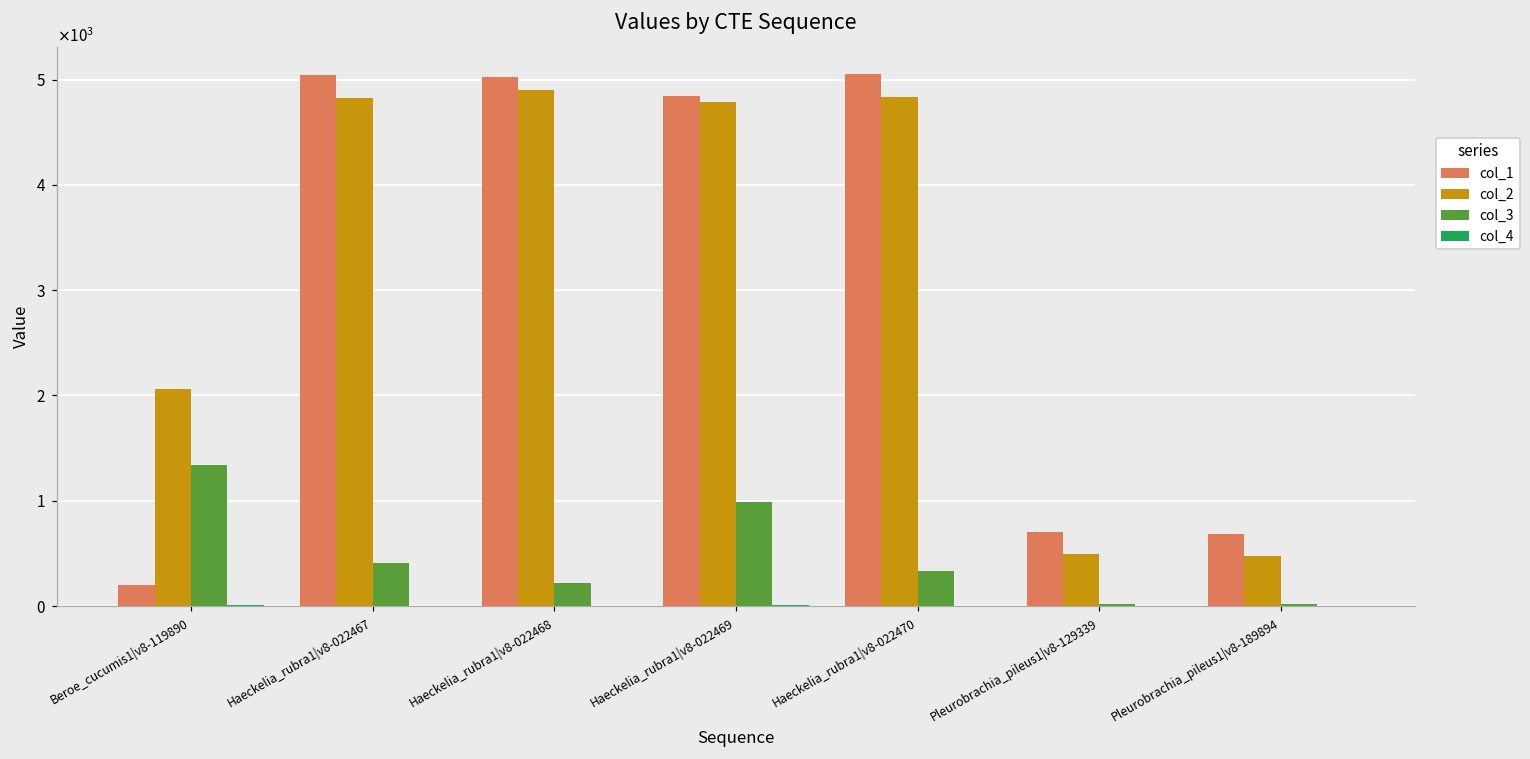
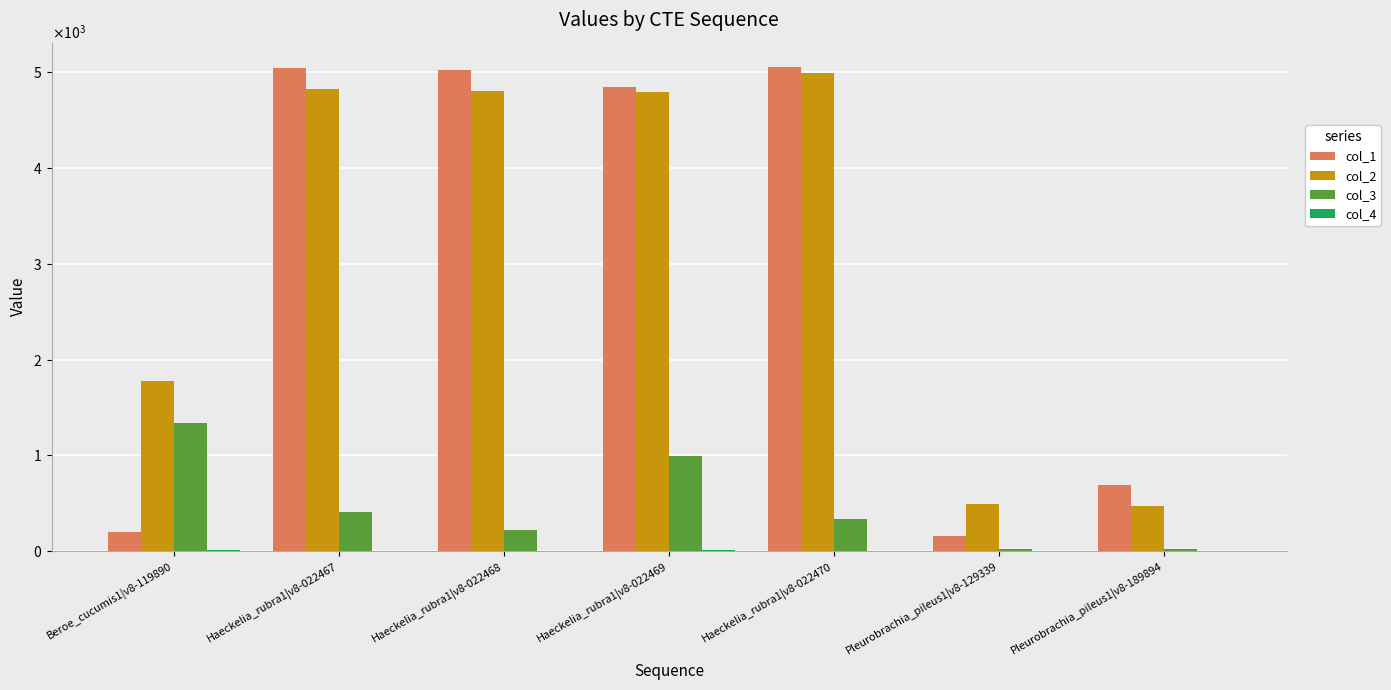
col_2, Beroe_cucumis1|v8-119890: 2100 -> 1800
col_2, Haeckelia_rubra1|v8-022468: 4900 -> 4800
col_2, Haeckelia_rubra1|v8-022470: 4800 -> 5000
col_1, Pleurobrachia_pileus1|v8-129339: 700 -> 200
